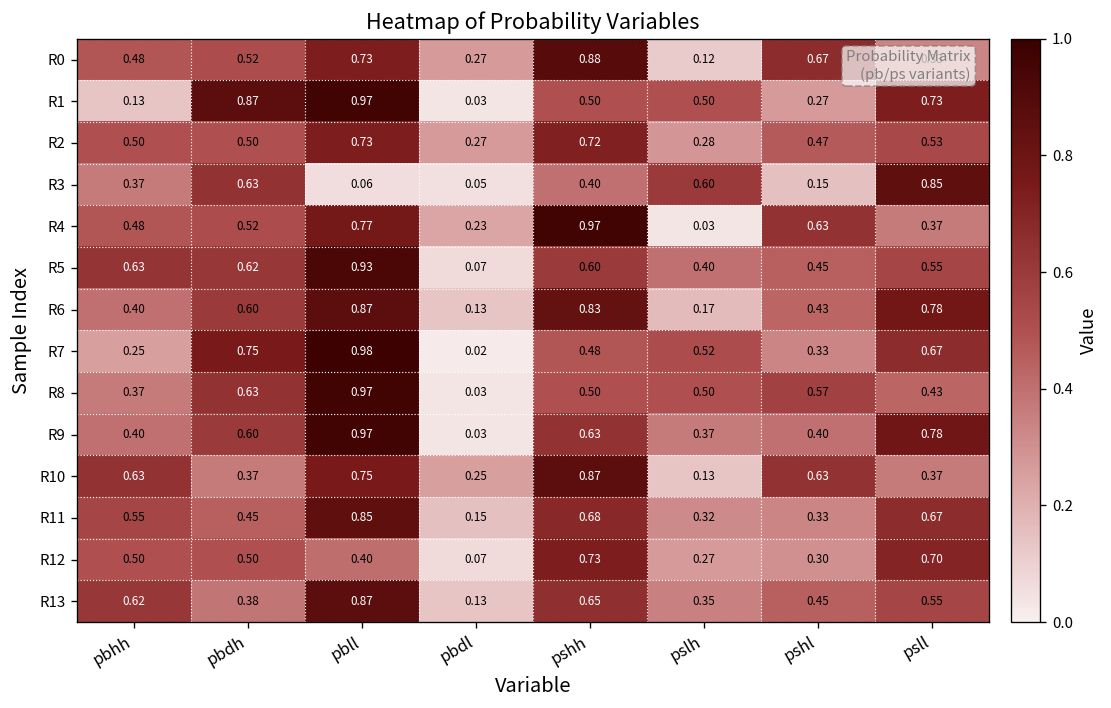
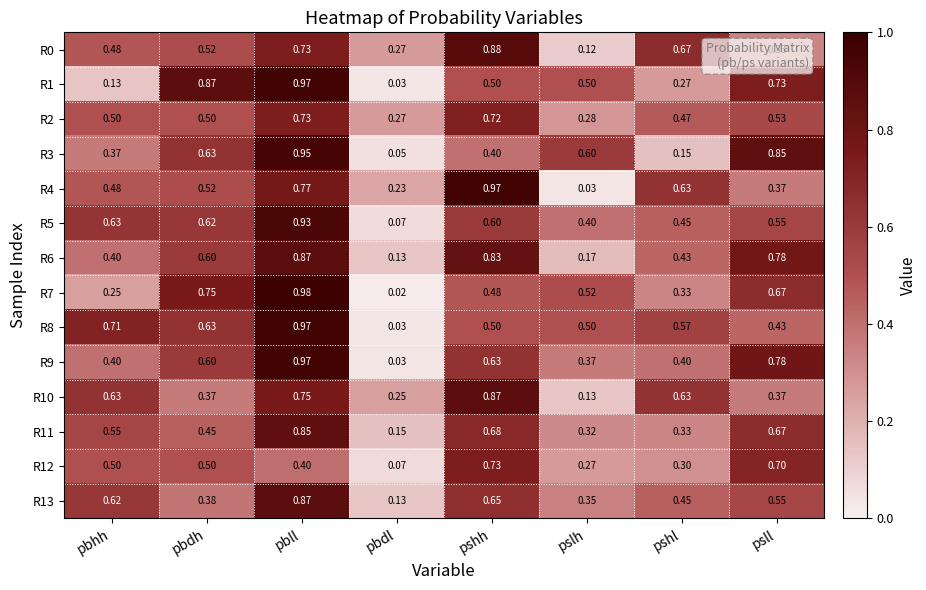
R3, pbll: 0.06 -> 0.95
R8, pbhh: 0.37 -> 0.71
